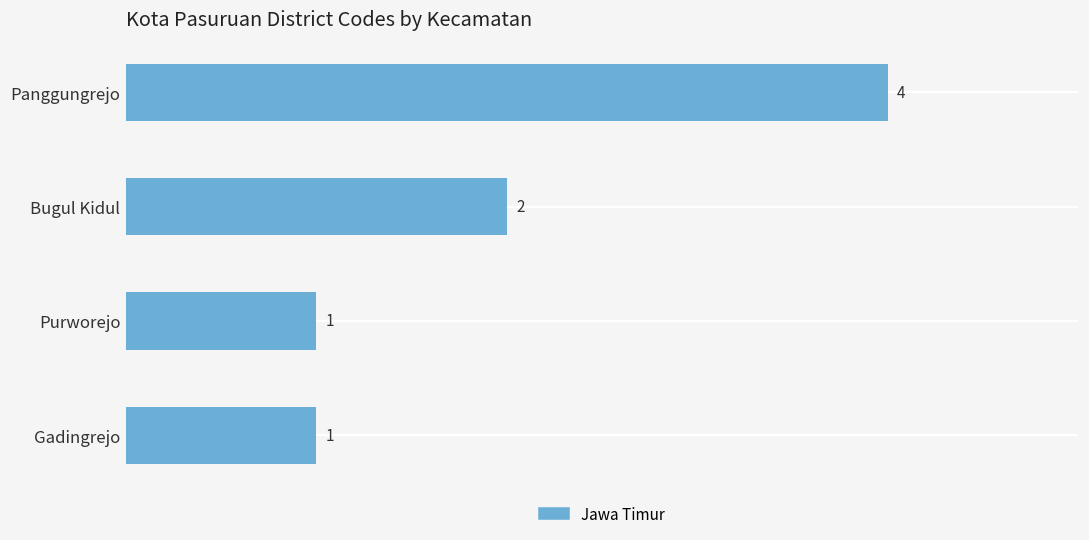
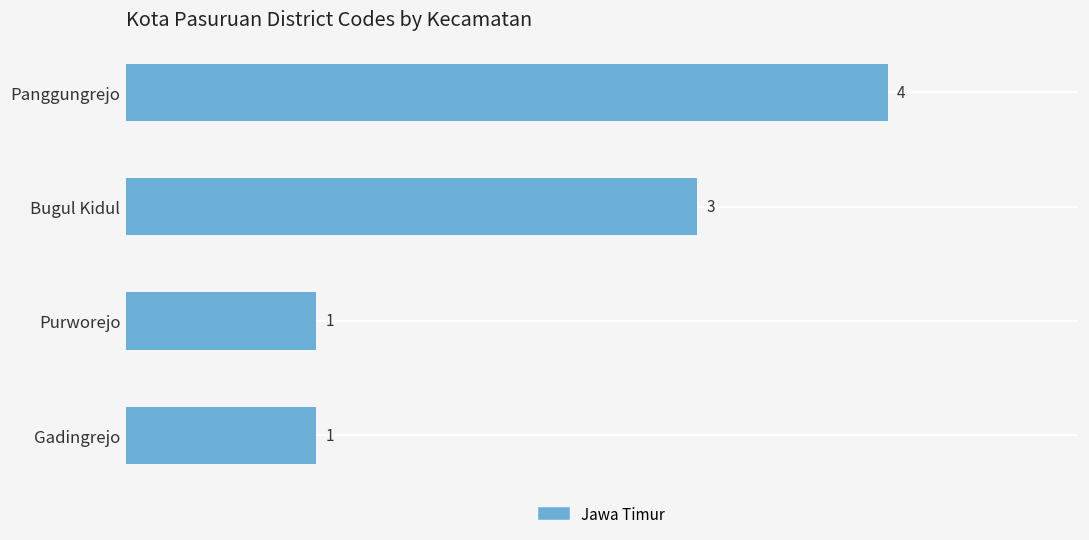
Bugul Kidul: 2 -> 3
